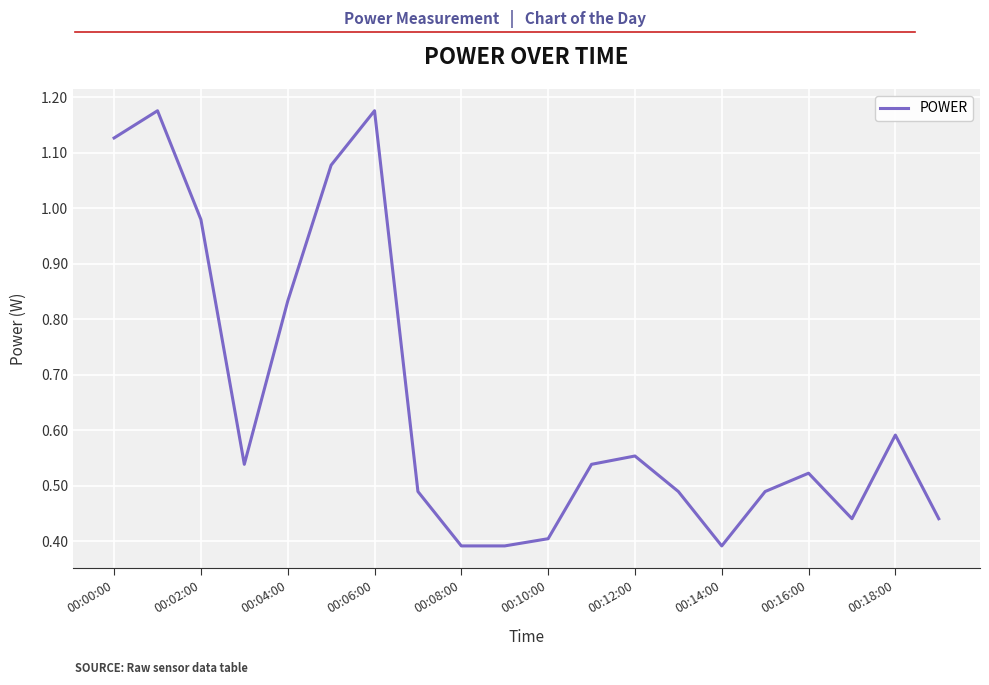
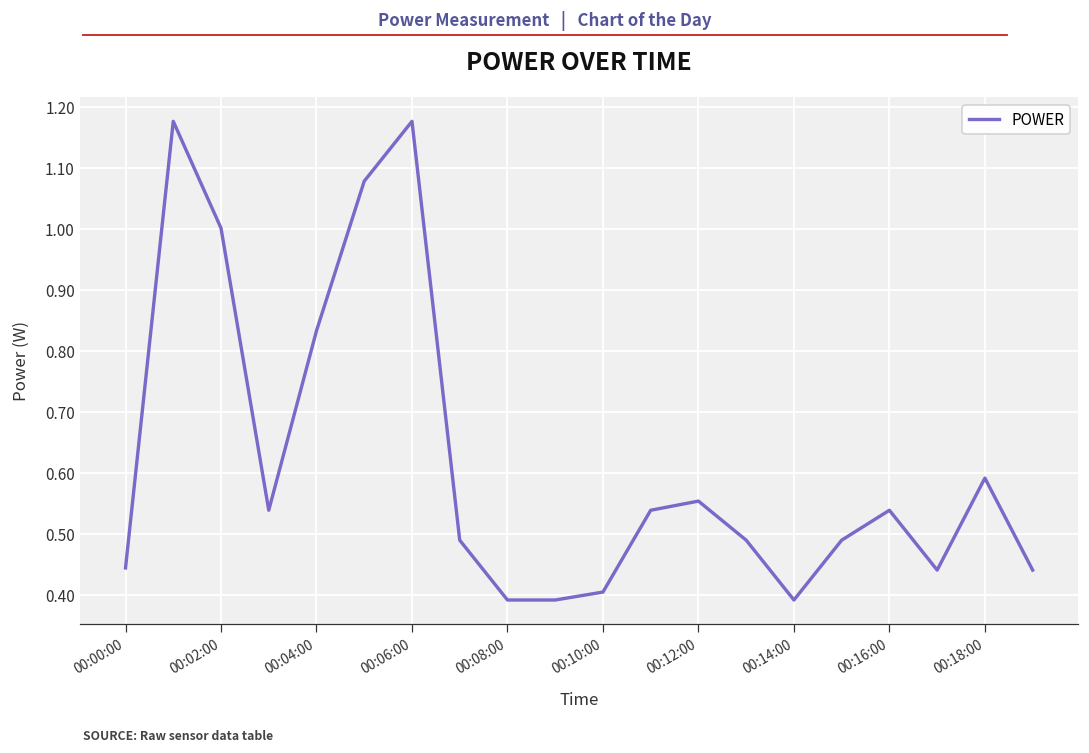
00:00:00: 1.13 -> 0.44
00:02:00: 0.98 -> 1.00
00:16:00: 0.52 -> 0.54
